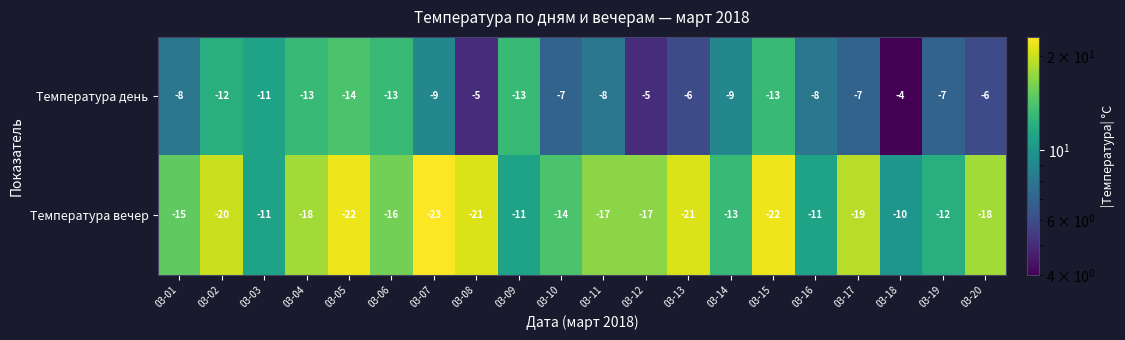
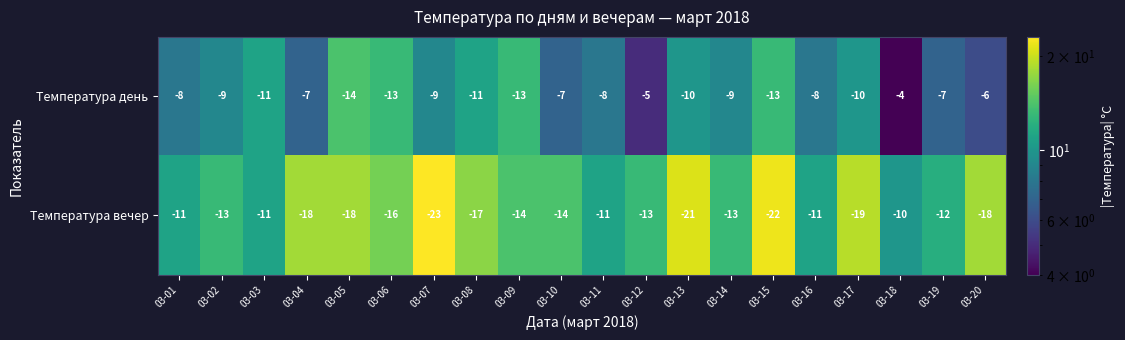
Температура день, 03-02: -12 -> -9
Температура день, 03-04: -13 -> -7
Температура день, 03-08: -5 -> -11
Температура день, 03-13: -6 -> -10
Температура день, 03-17: -7 -> -10
Температура вечер, 03-01: -15 -> -11
Температура вечер, 03-02: -20 -> -13
Температура вечер, 03-05: -22 -> -18
Температура вечер, 03-08: -21 -> -17
Температура вечер, 03-09: -11 -> -14
Температура вечер, 03-11: -17 -> -11
Температура вечер, 03-12: -17 -> -13
